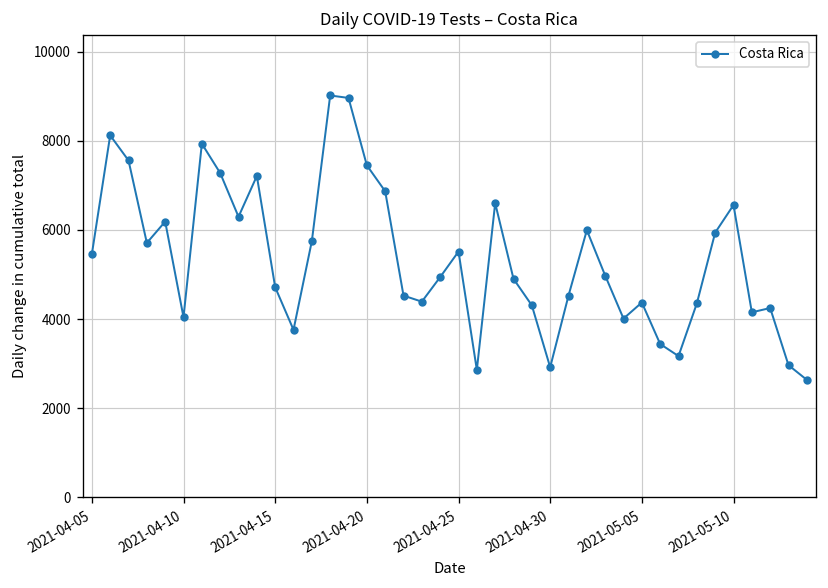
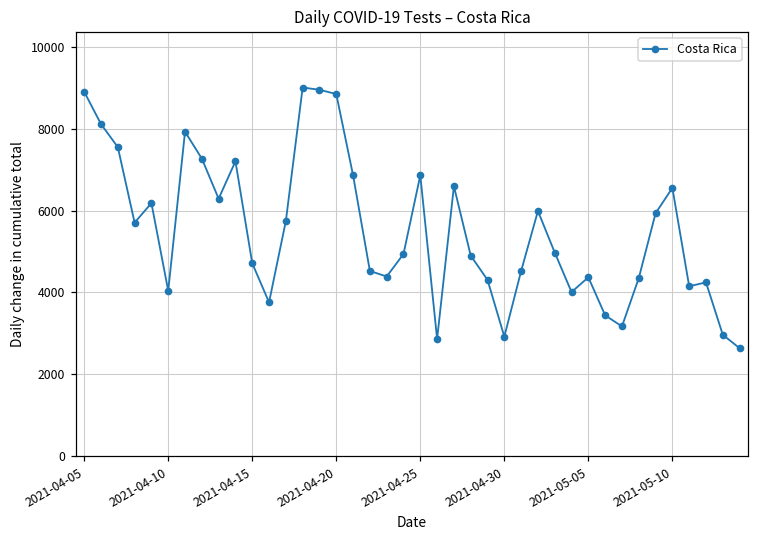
2021-04-05: 5500 -> 8900
2021-04-20: 7400 -> 8900
2021-04-25: 5500 -> 6900
